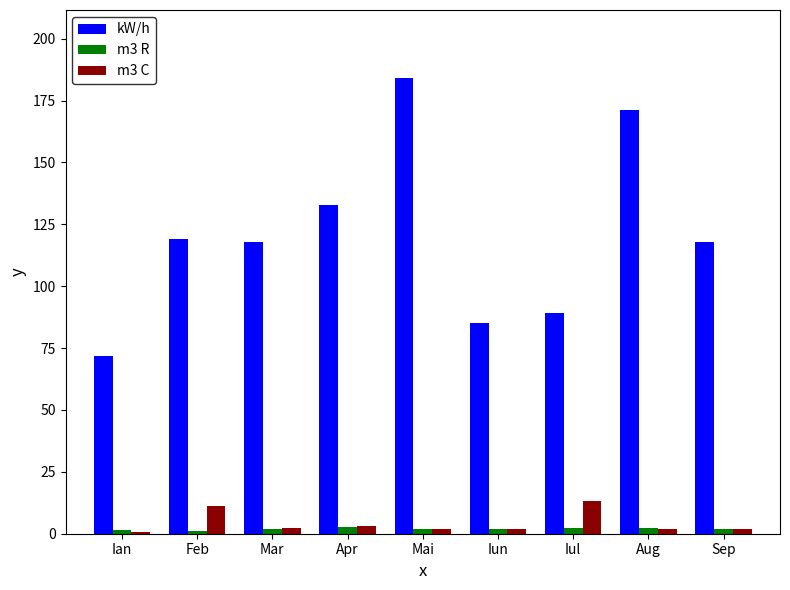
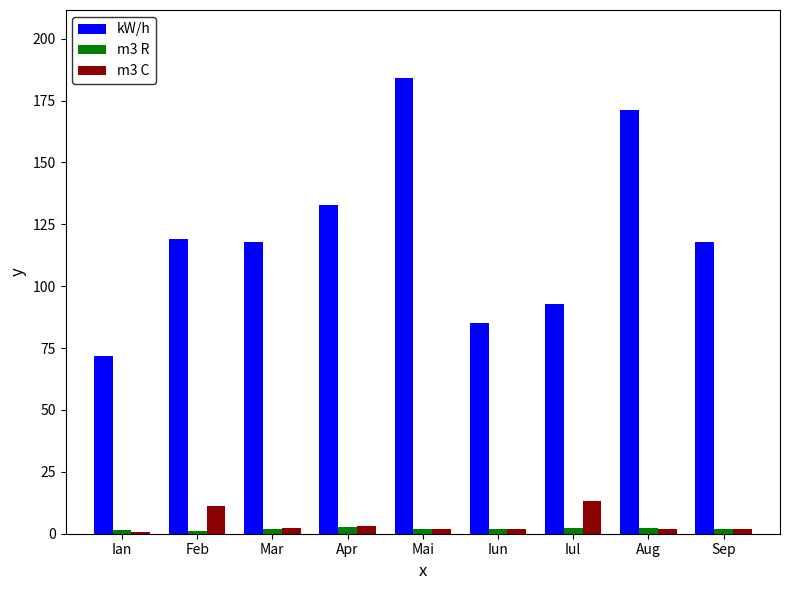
kW/h, Iul: 89 -> 93
